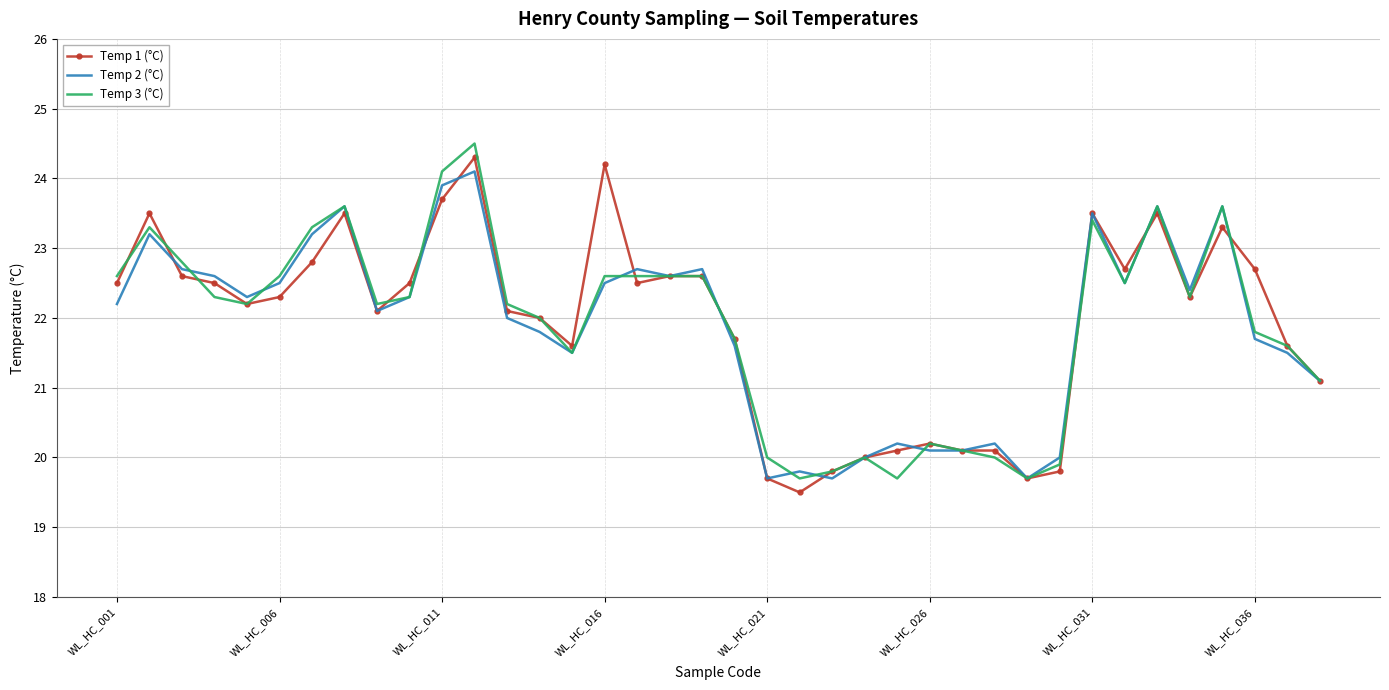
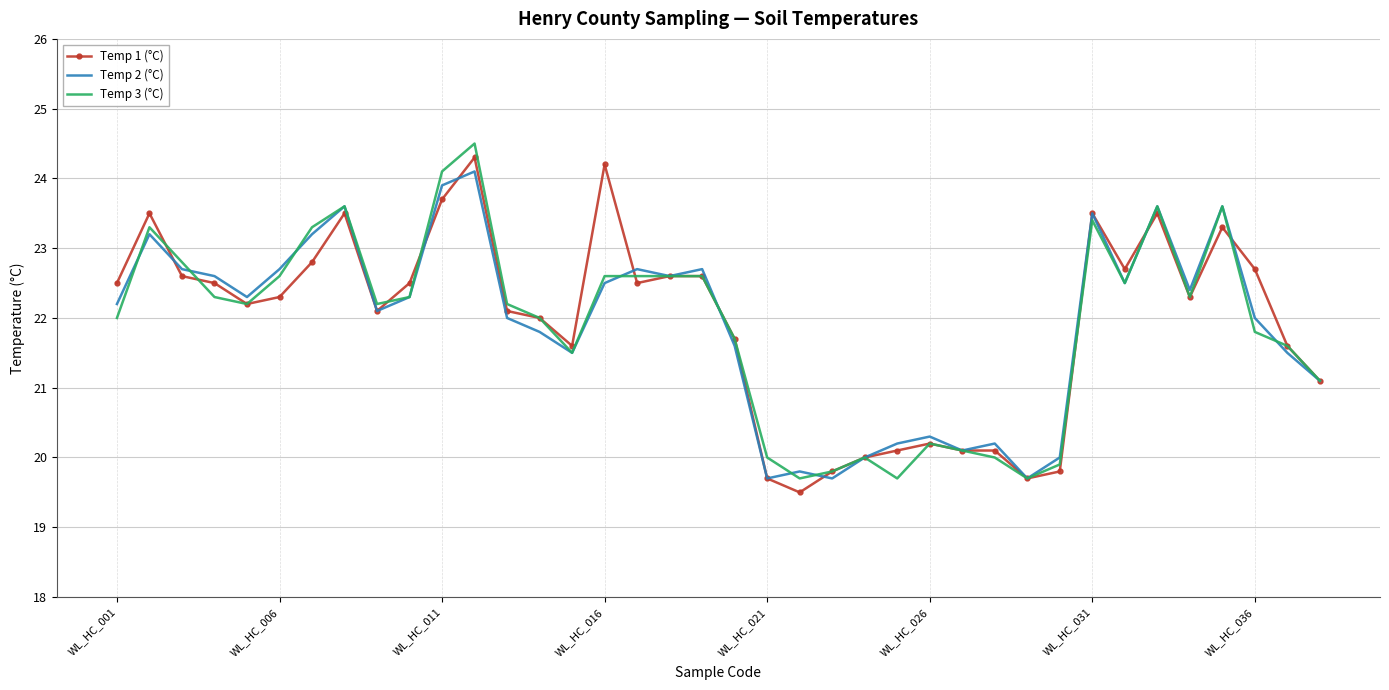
Temp 3 (°C), WL_HC_001: 22.6 -> 22.0
Temp 2 (°C), WL_HC_006: 22.5 -> 22.7
Temp 2 (°C), WL_HC_026: 20.1 -> 20.3
Temp 2 (°C), WL_HC_036: 21.7 -> 22.0
